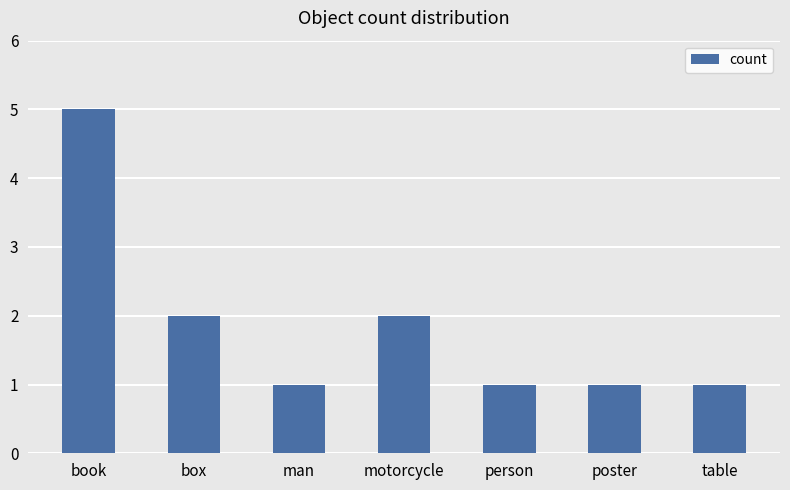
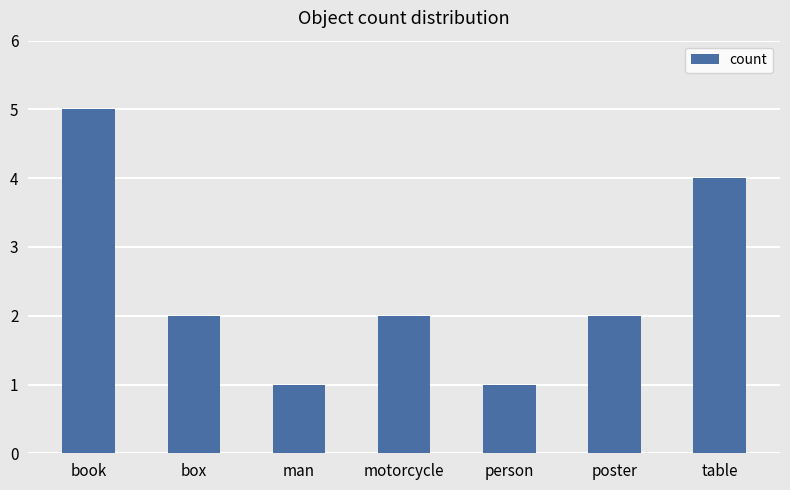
poster: 1 -> 2
table: 1 -> 4
